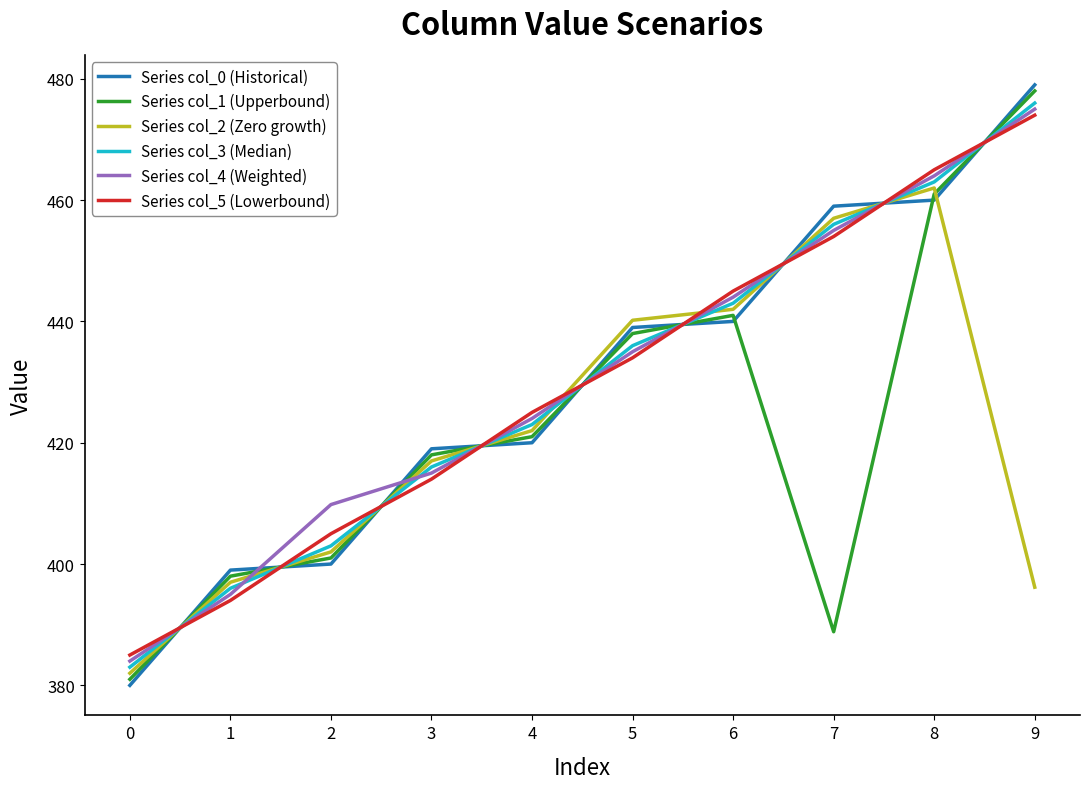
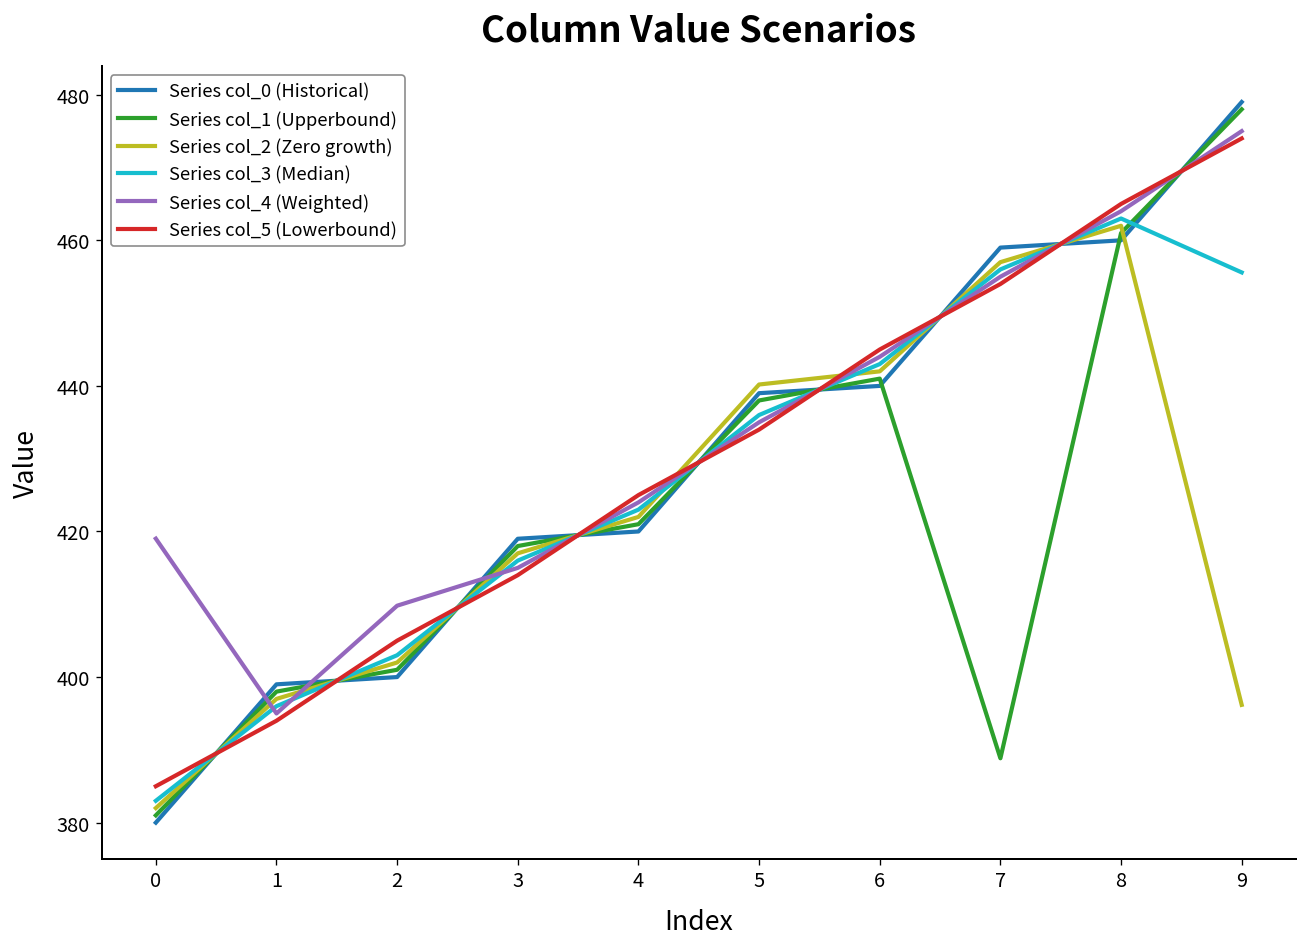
Series col_4 (Weighted), 0: 384 -> 419
Series col_3 (Median), 9: 476 -> 456
